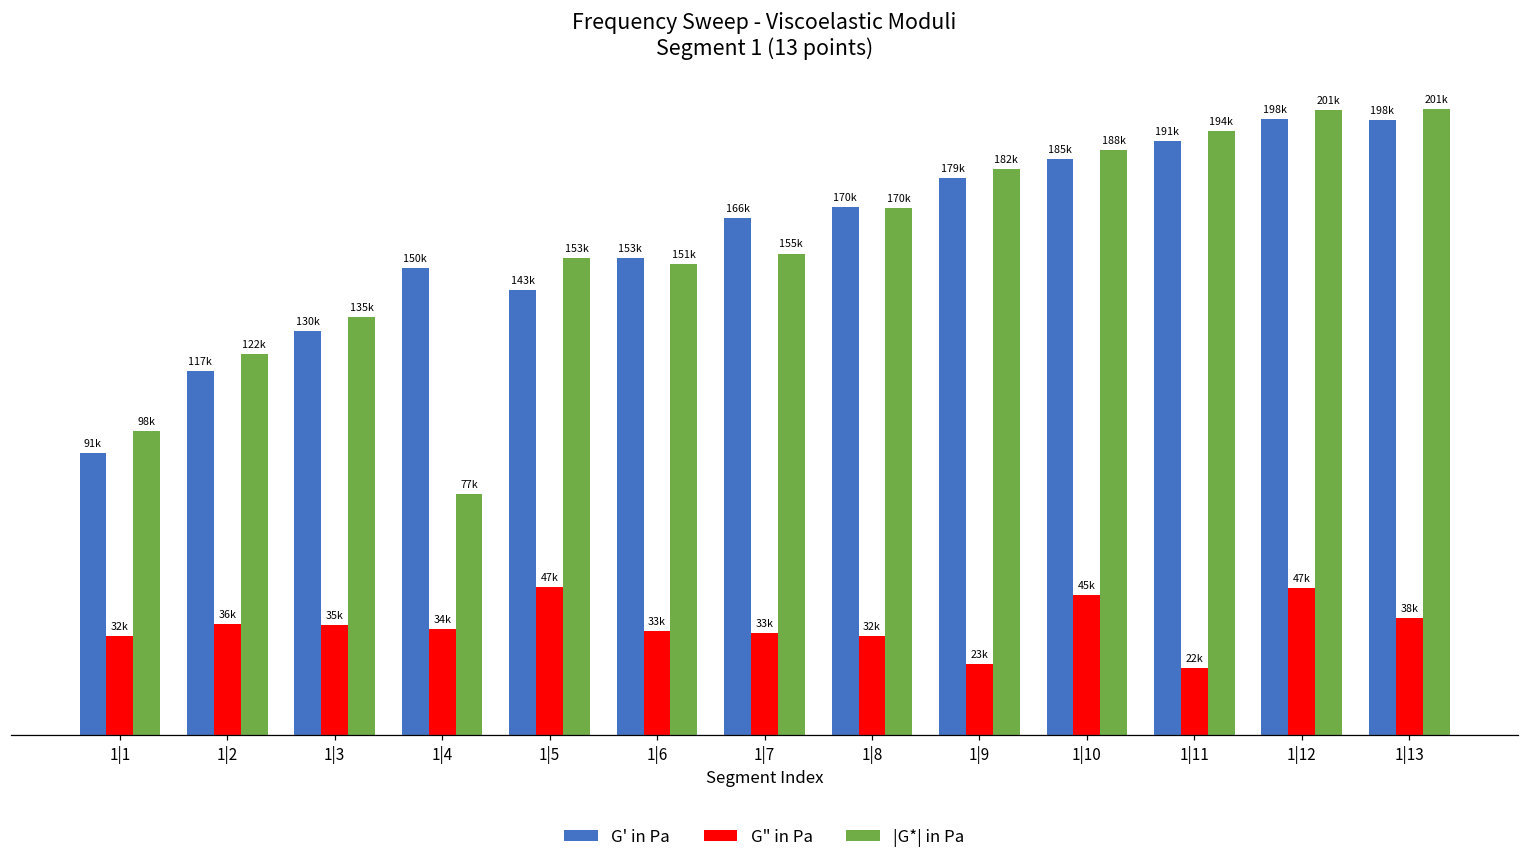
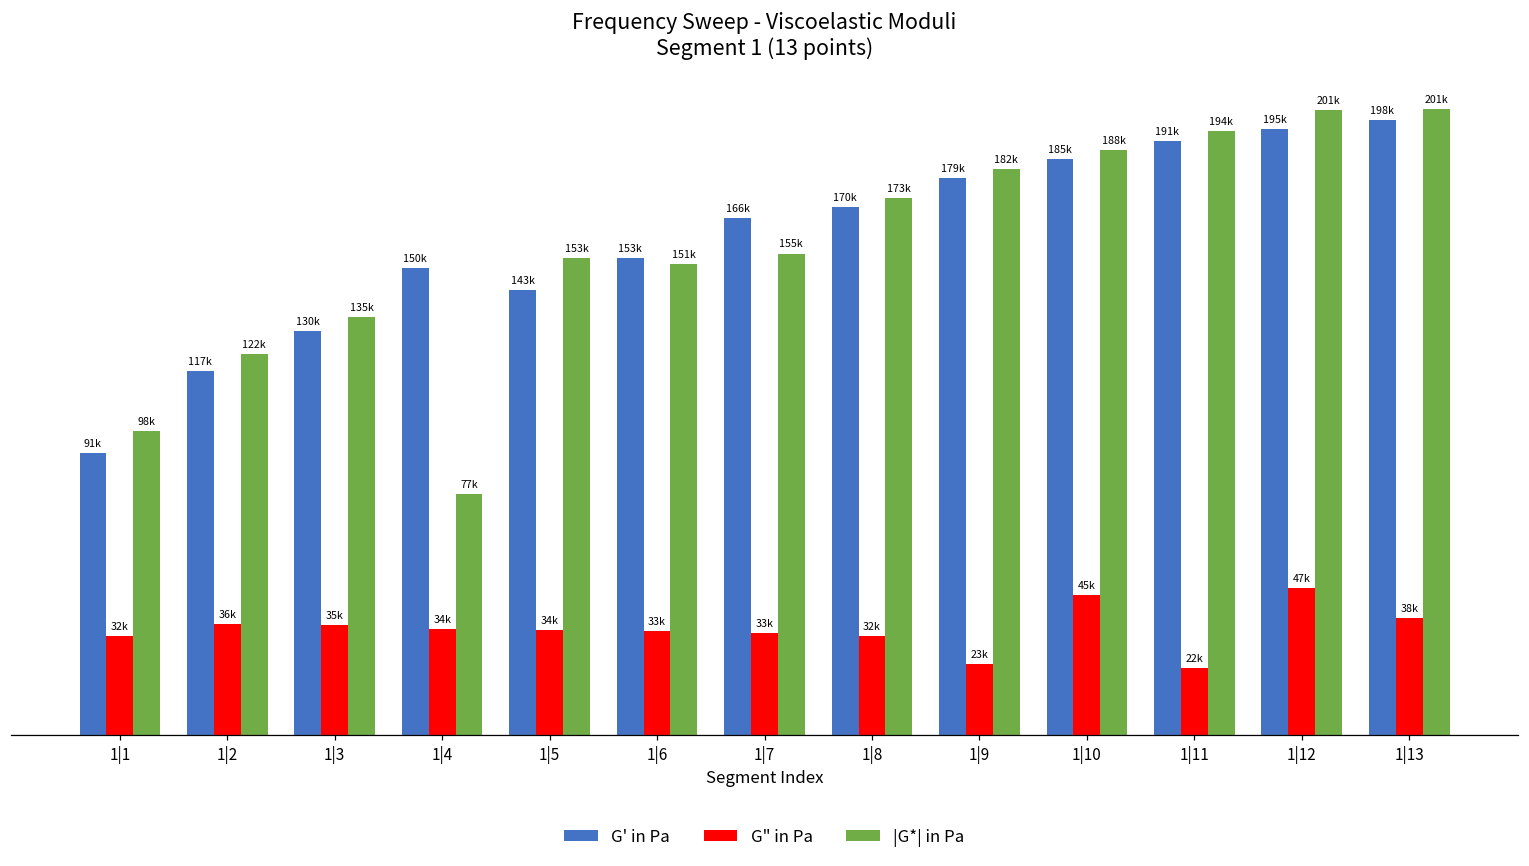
G" in Pa, 1|5: 47k -> 34k
|G*| in Pa, 1|8: 170k -> 173k
G' in Pa, 1|12: 198k -> 195k
